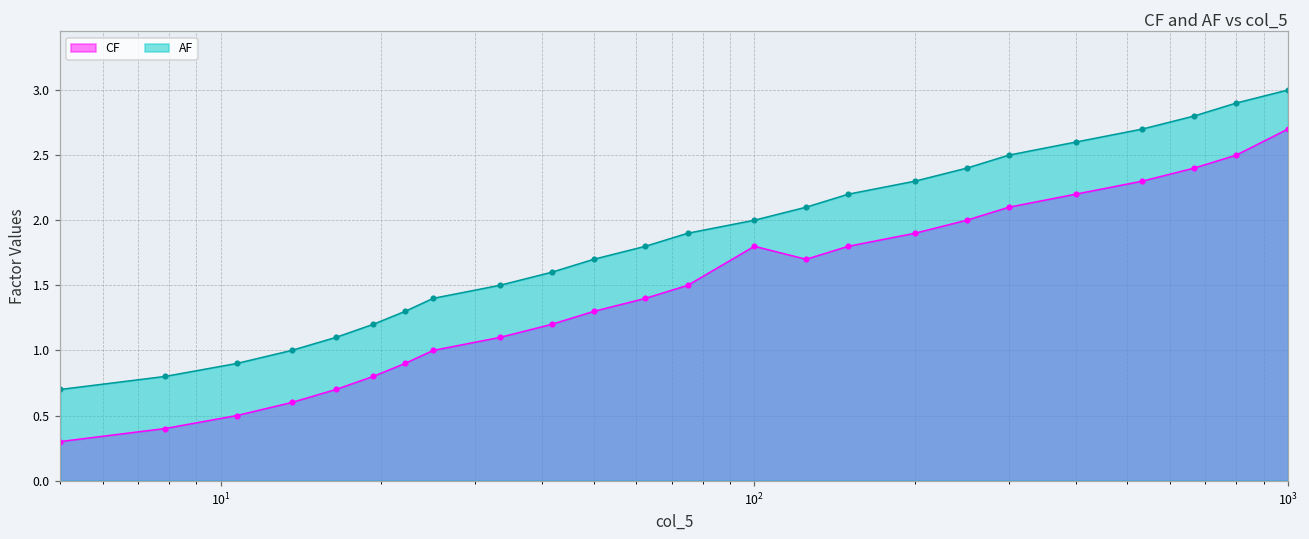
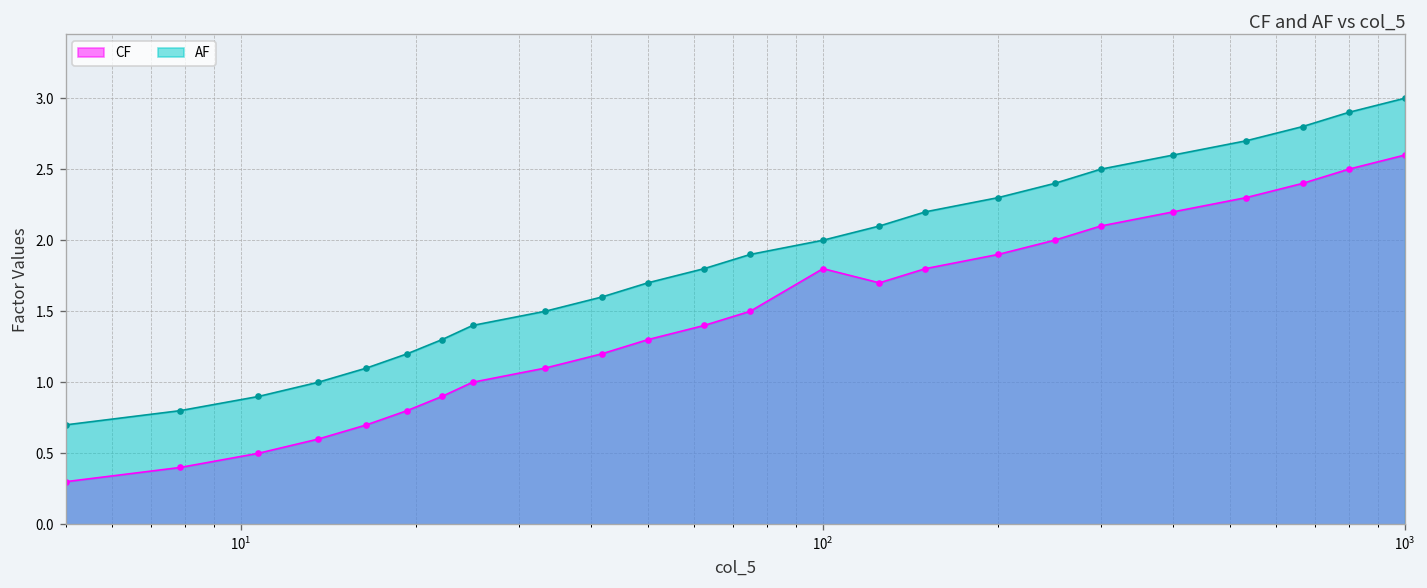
CF, 10^3: 2.7 -> 2.6
